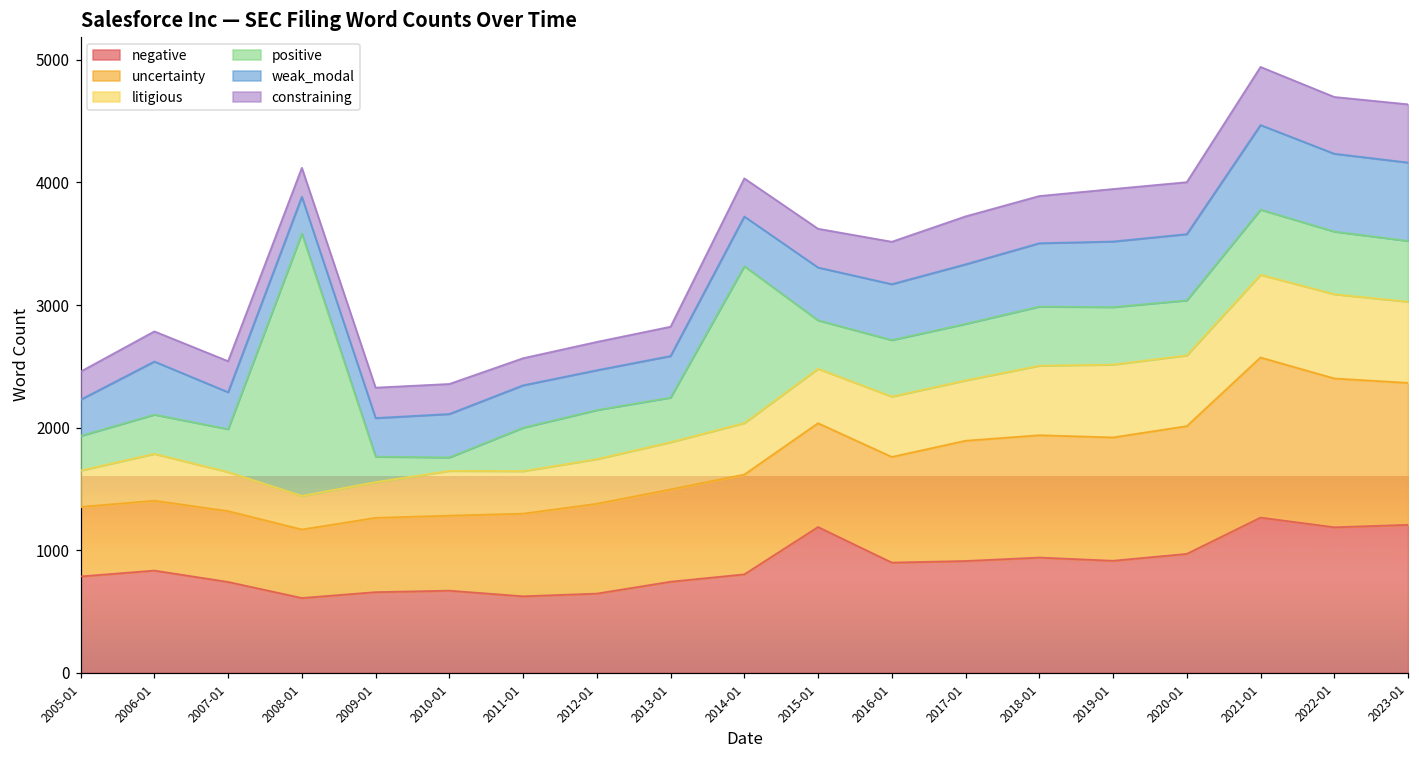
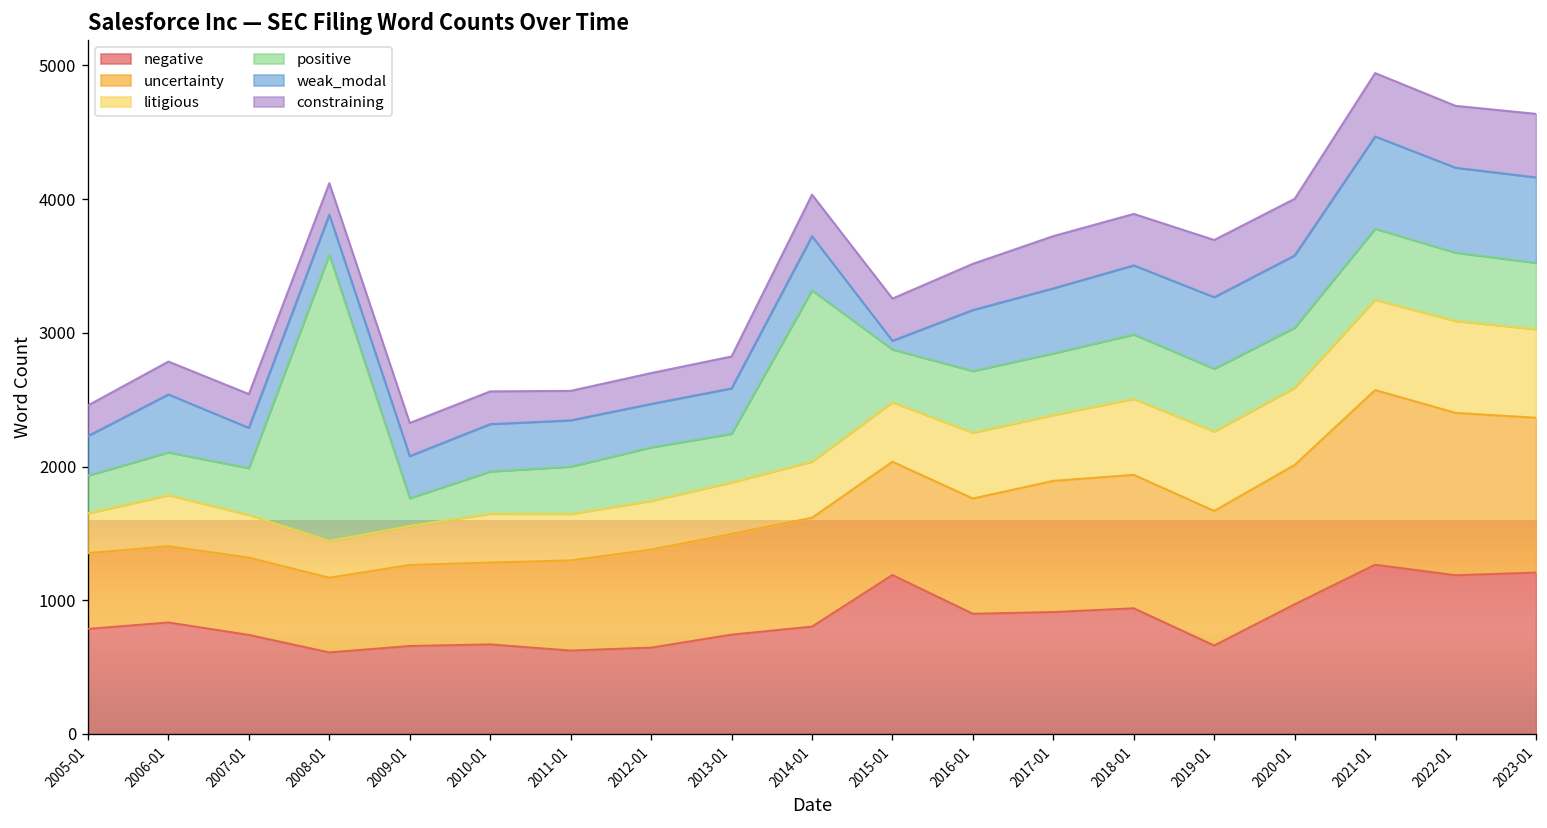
positive, 2010-01: 110 -> 320
weak_modal, 2015-01: 430 -> 70
negative, 2019-01: 910 -> 660
